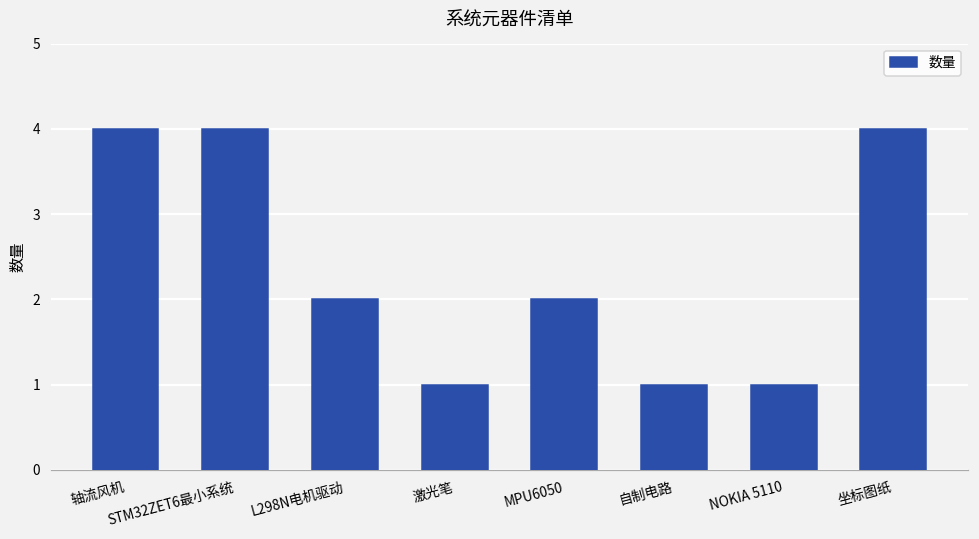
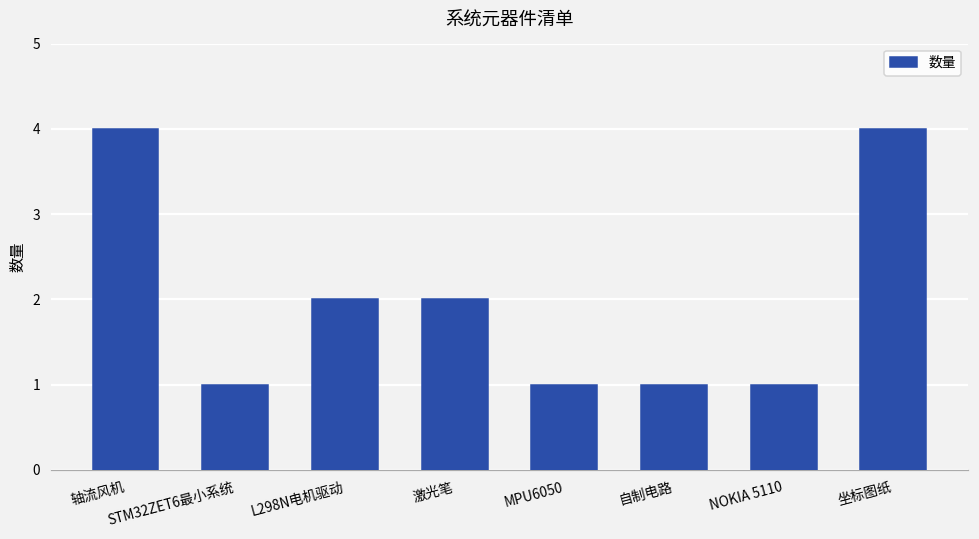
STM32ZET6最小系统: 4 -> 1
激光笔: 1 -> 2
MPU6050: 2 -> 1
